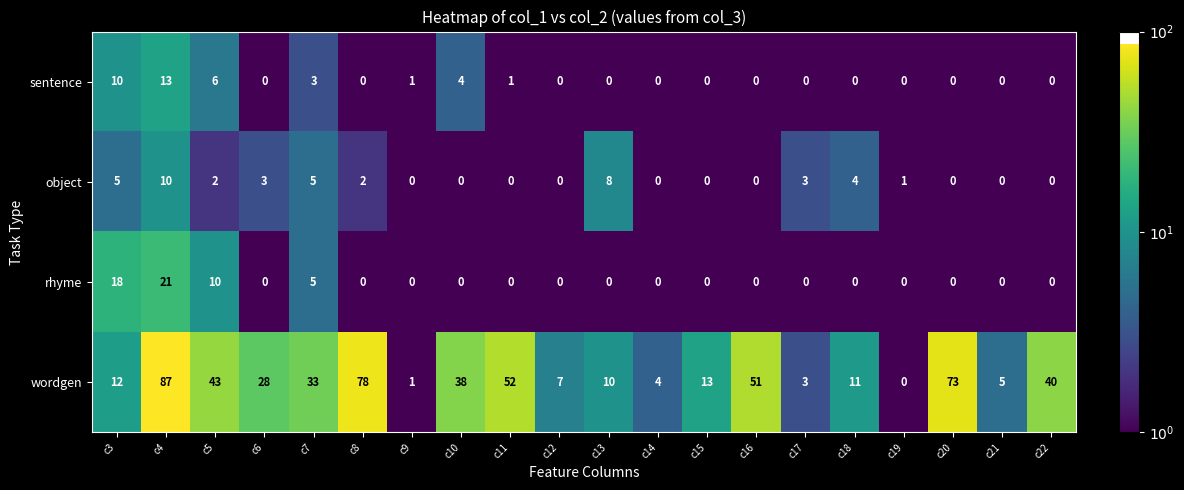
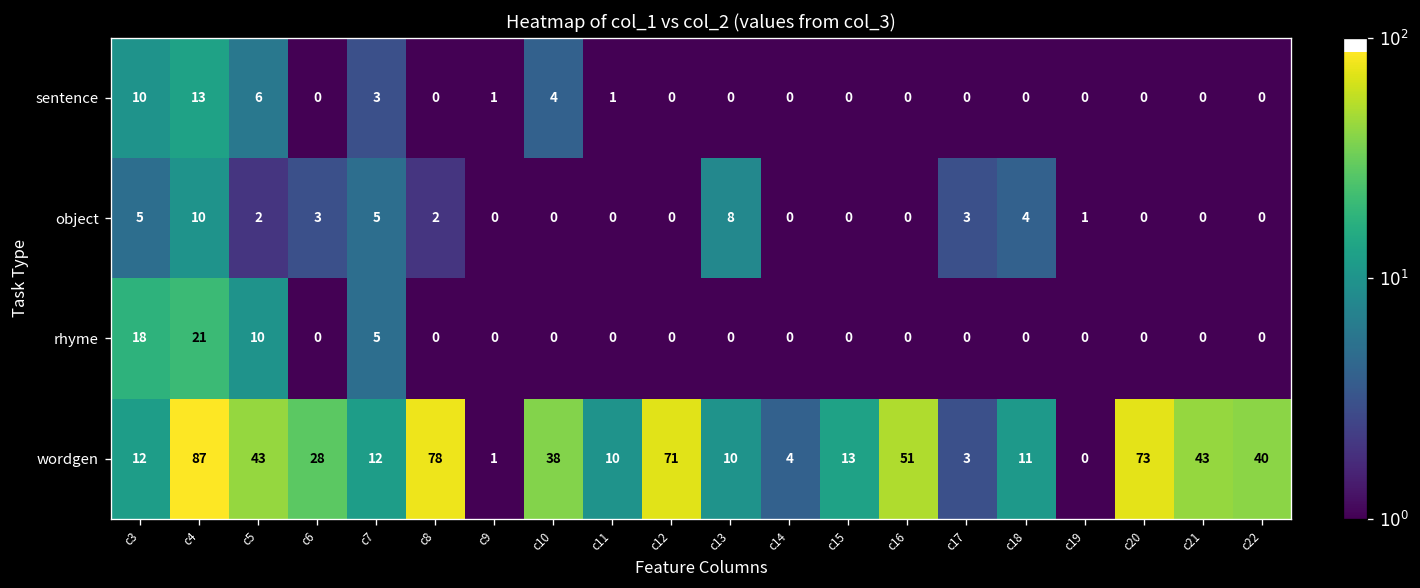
wordgen, c7: 33 -> 12
wordgen, c11: 52 -> 10
wordgen, c12: 7 -> 71
wordgen, c21: 5 -> 43
